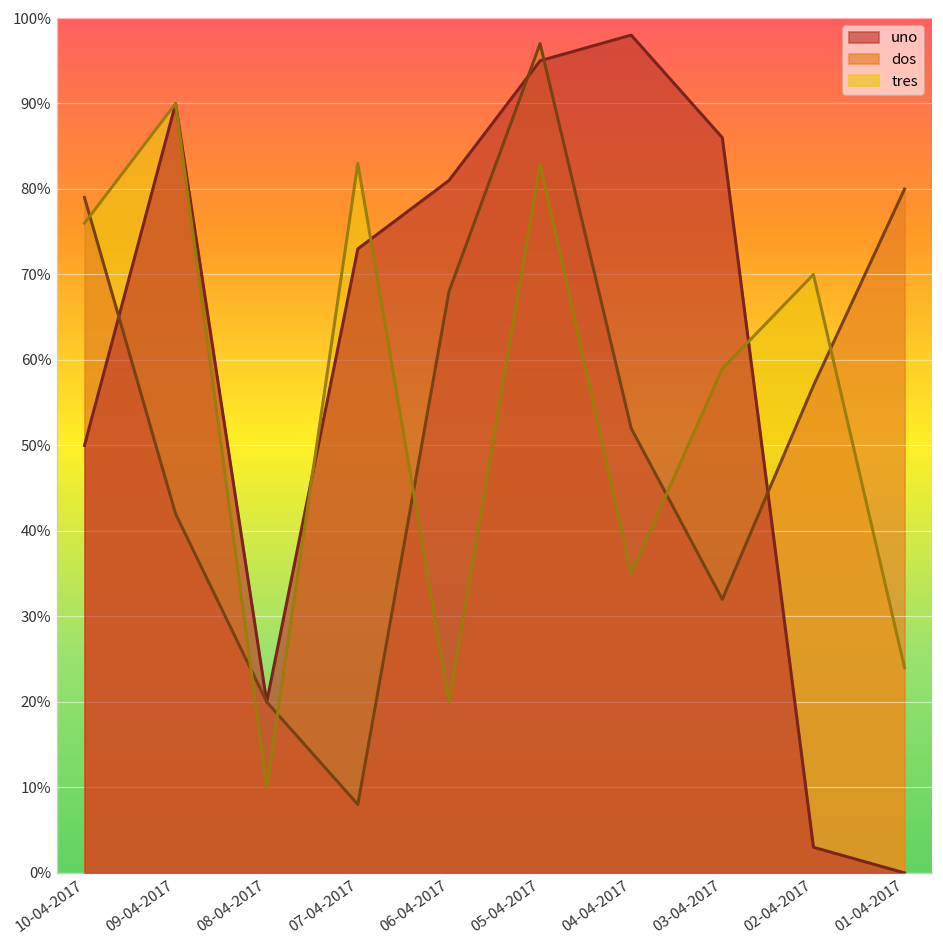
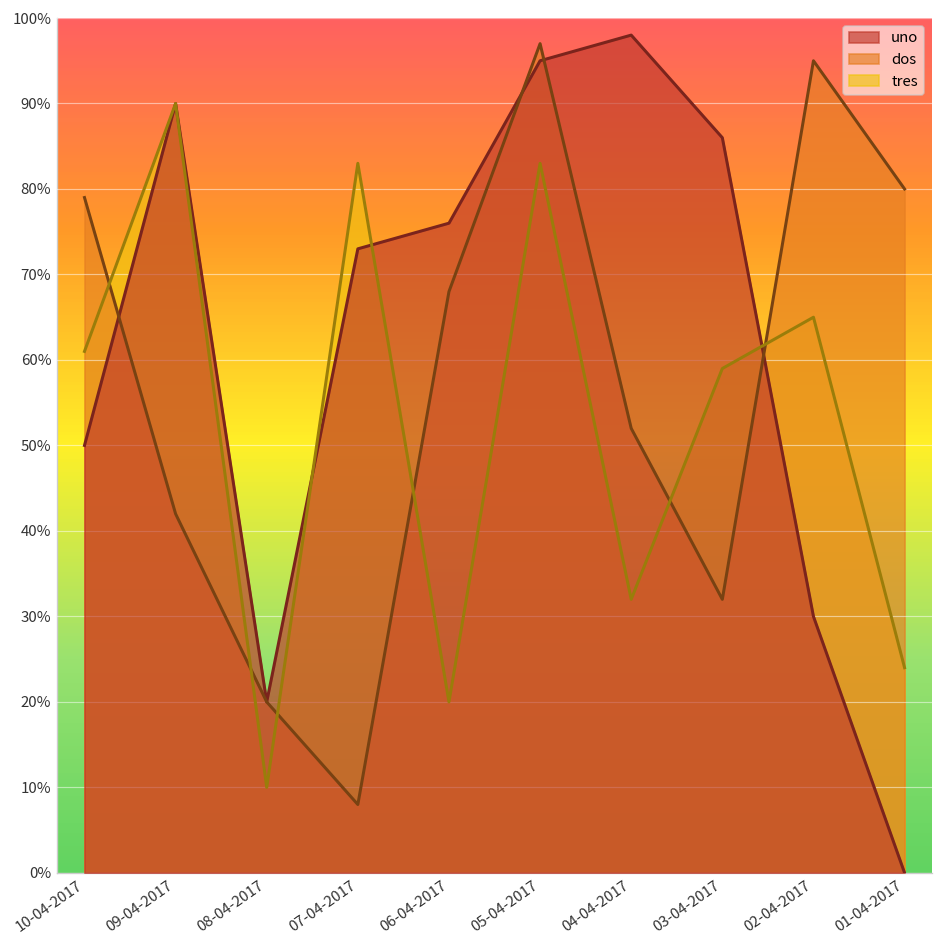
tres, 10-04-2017: 76% -> 61%
uno, 06-04-2017: 81% -> 76%
tres, 04-04-2017: 35% -> 32%
uno, 02-04-2017: 3% -> 30%
dos, 02-04-2017: 57% -> 95%
tres, 02-04-2017: 70% -> 65%
